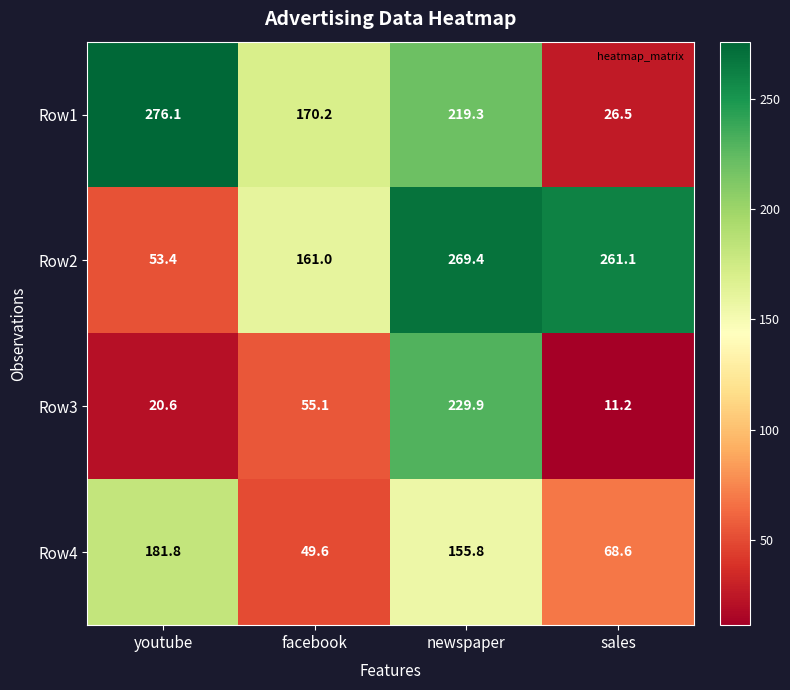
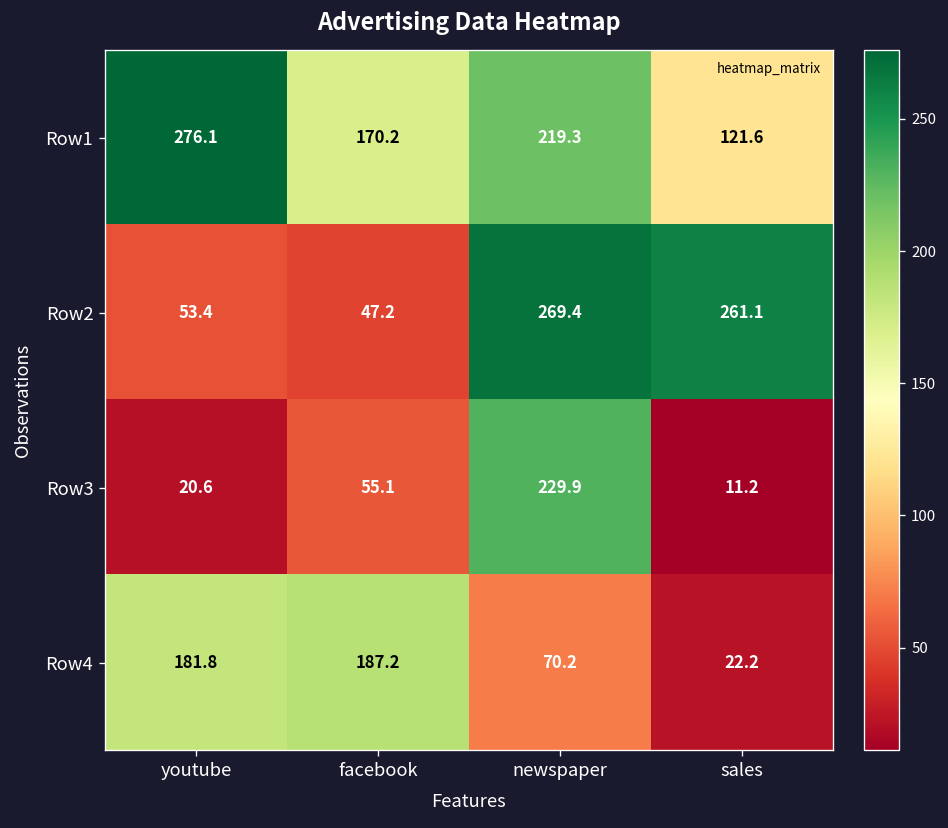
Row1, sales: 26.5 -> 121.6
Row2, facebook: 161.0 -> 47.2
Row4, facebook: 49.6 -> 187.2
Row4, newspaper: 155.8 -> 70.2
Row4, sales: 68.6 -> 22.2
